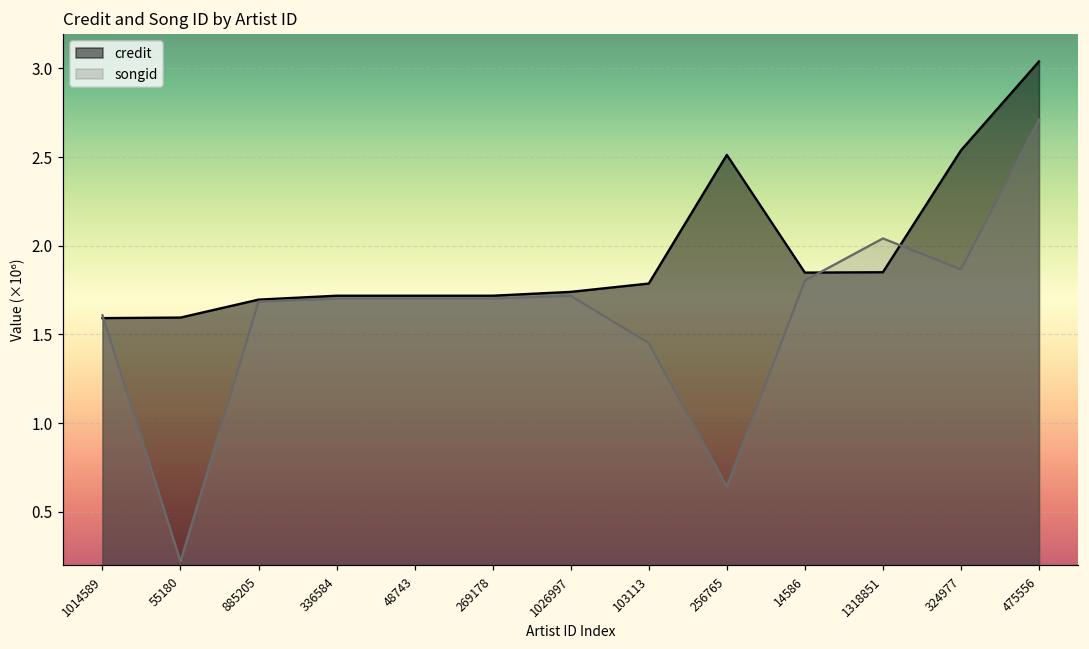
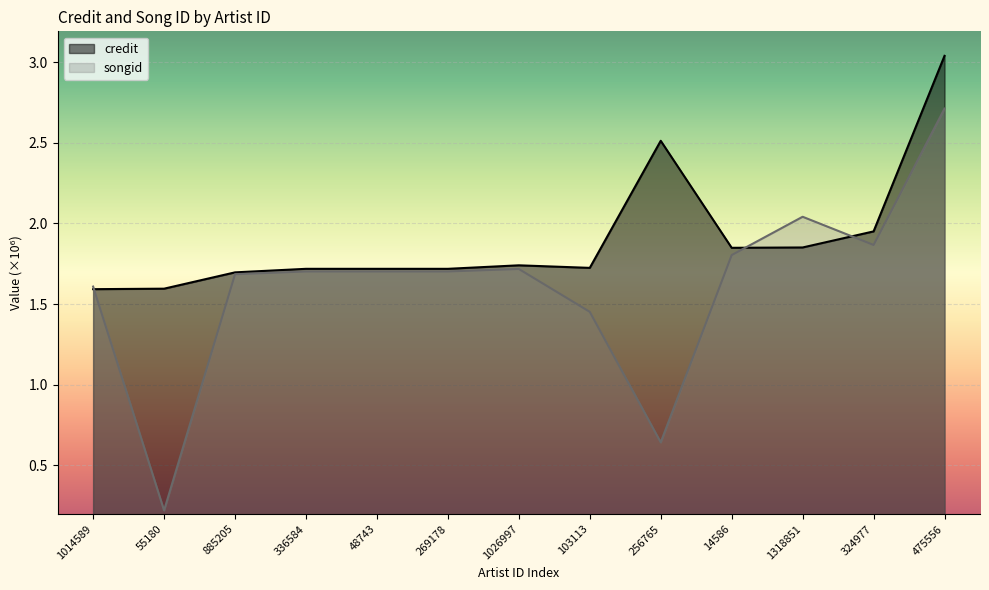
credit, 103113: 1.79 -> 1.72
credit, 324977: 2.54 -> 1.95
